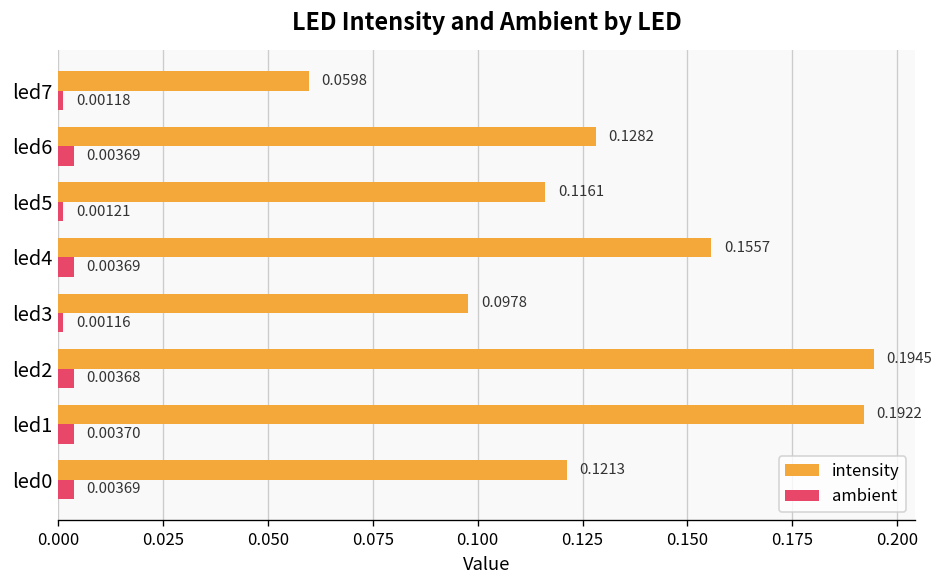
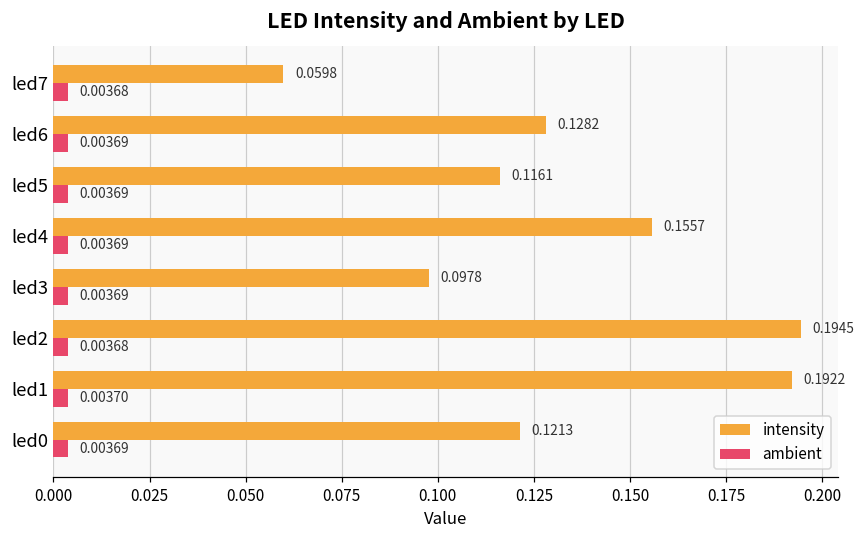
ambient, led7: 0.00118 -> 0.00368
ambient, led5: 0.00121 -> 0.00369
ambient, led3: 0.00116 -> 0.00369
